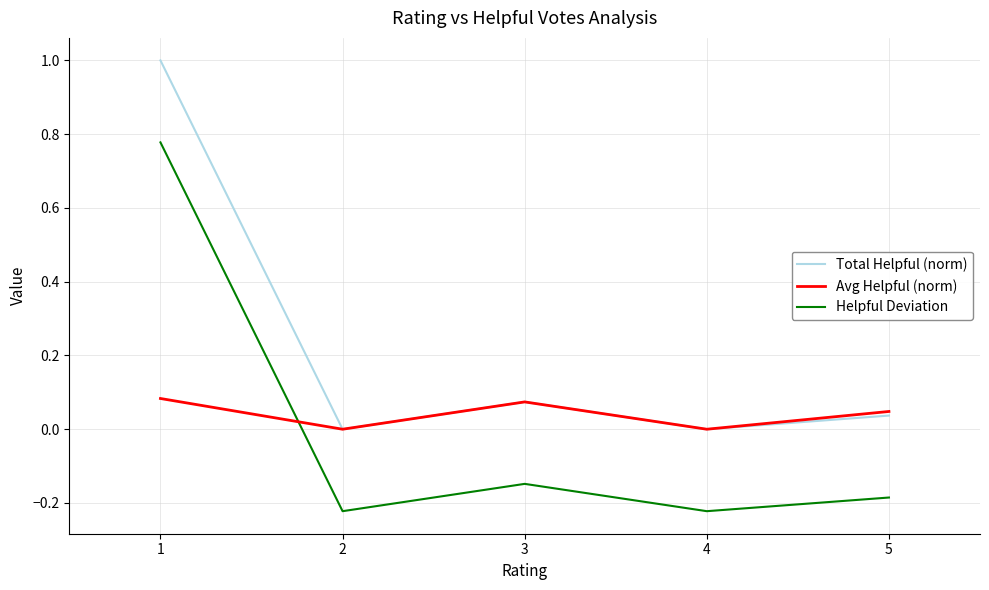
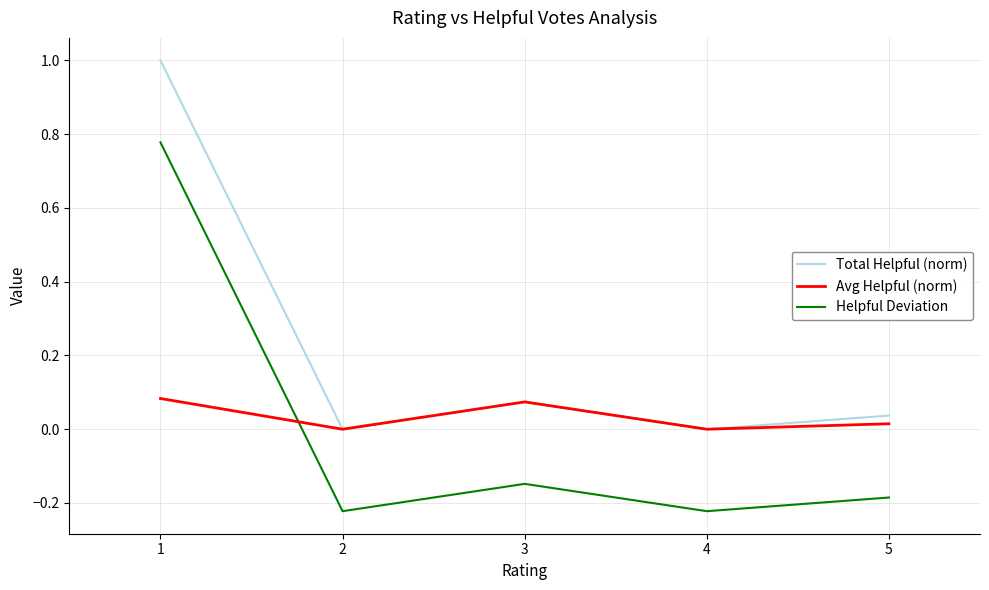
Avg Helpful (norm), 5: 0.05 -> 0.01
